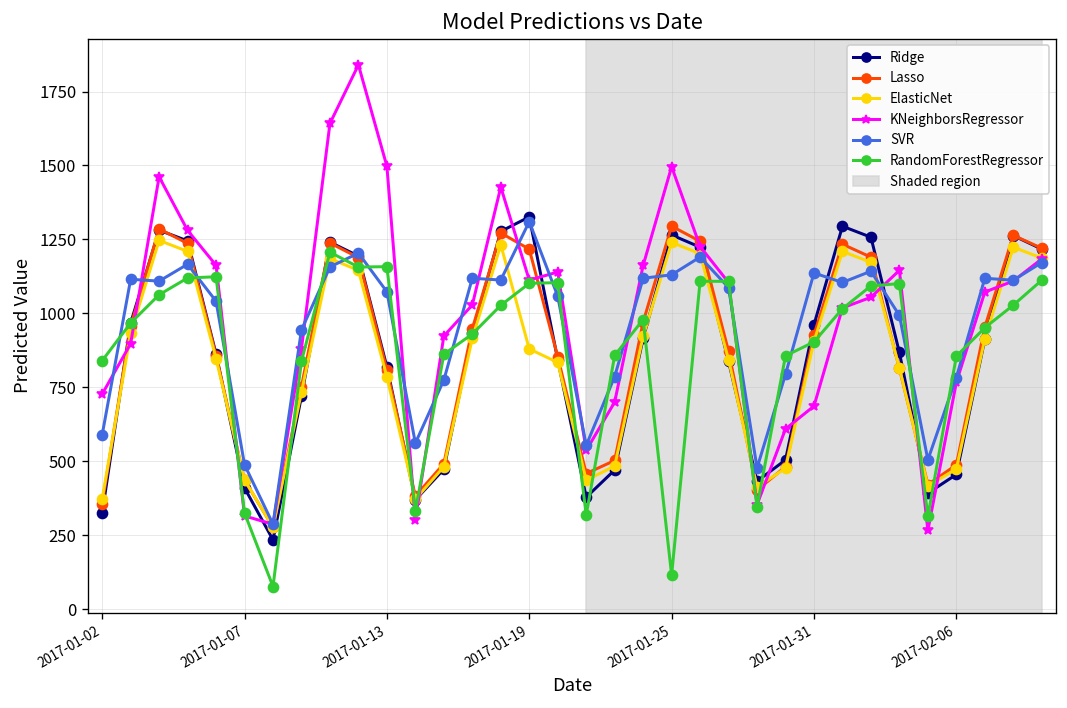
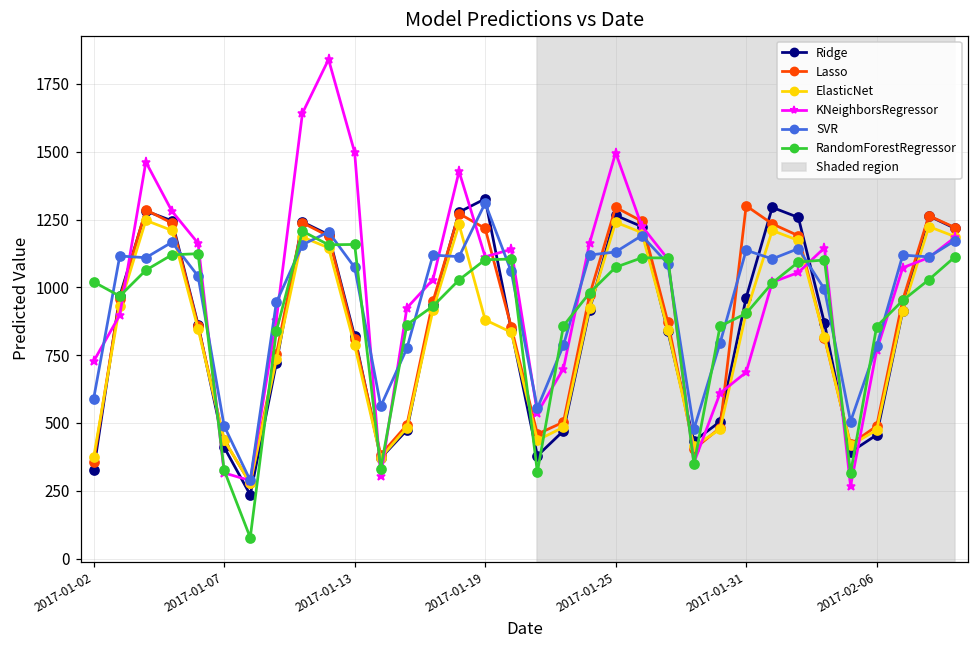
RandomForestRegressor, 2017-01-02: 840 -> 1020
RandomForestRegressor, 2017-01-25: 120 -> 1070
Lasso, 2017-01-31: 930 -> 1300
